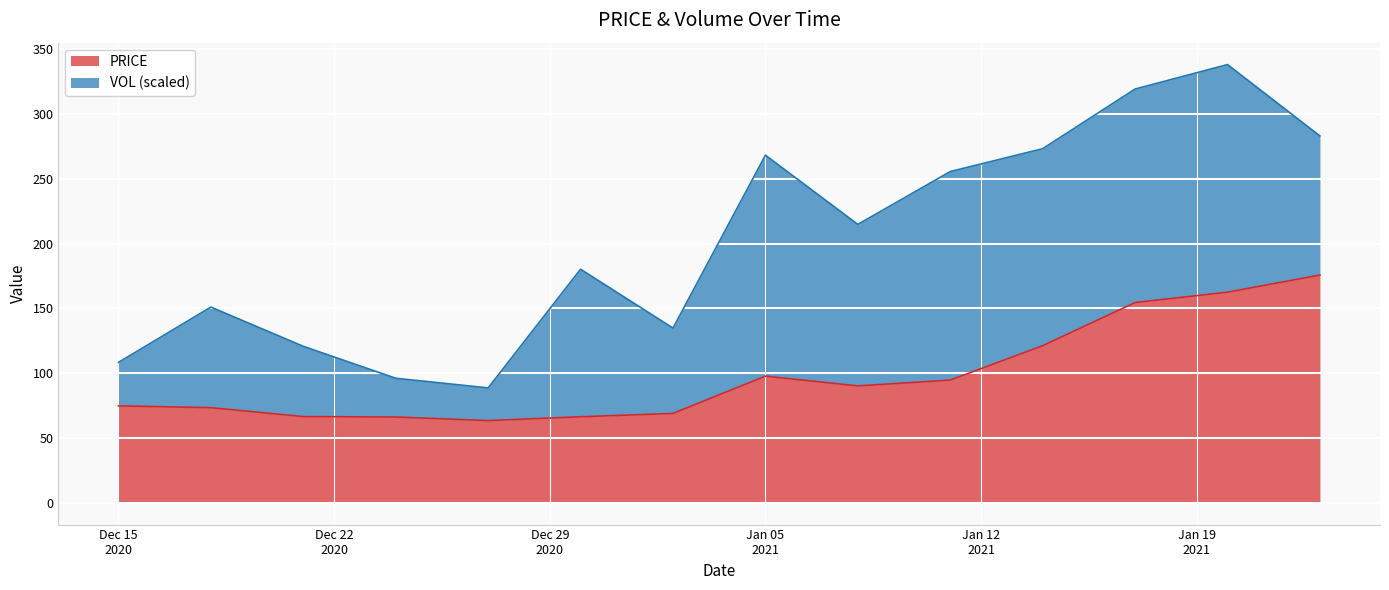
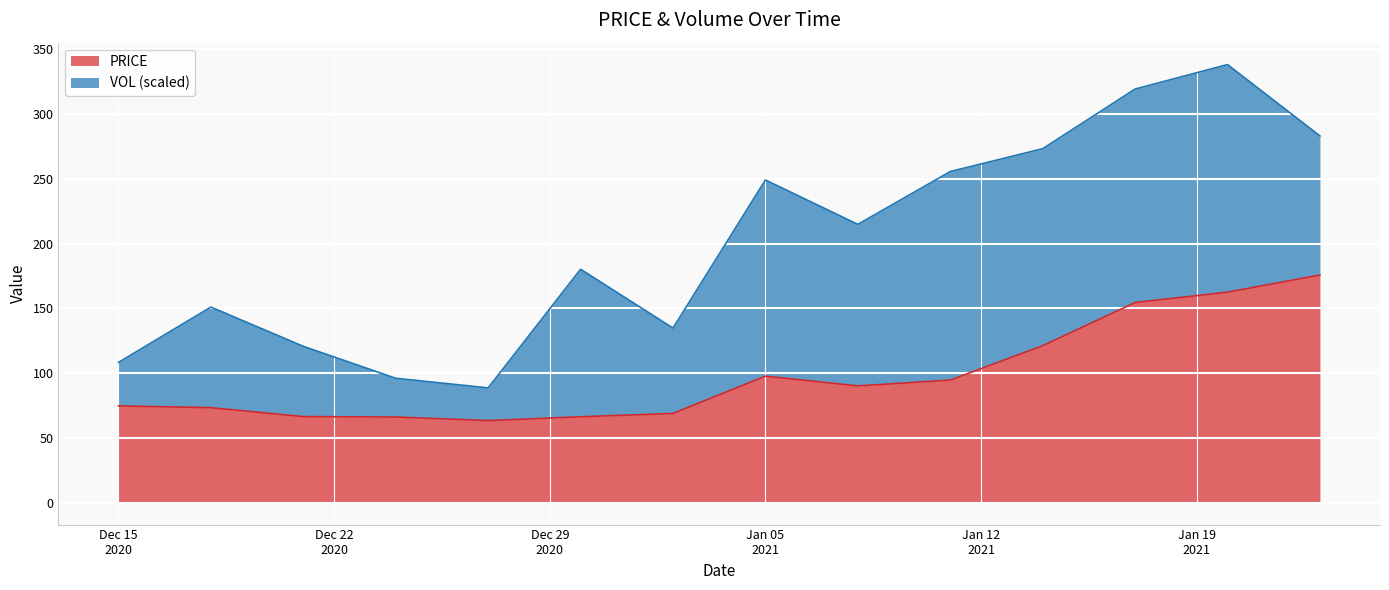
VOL (scaled), Jan 05 2021: 171 -> 151
